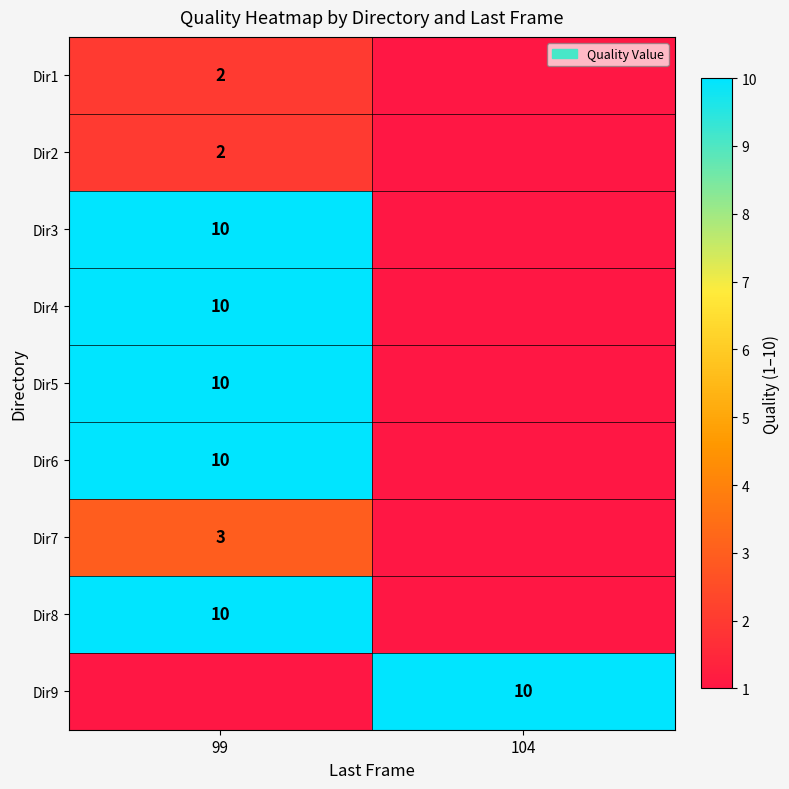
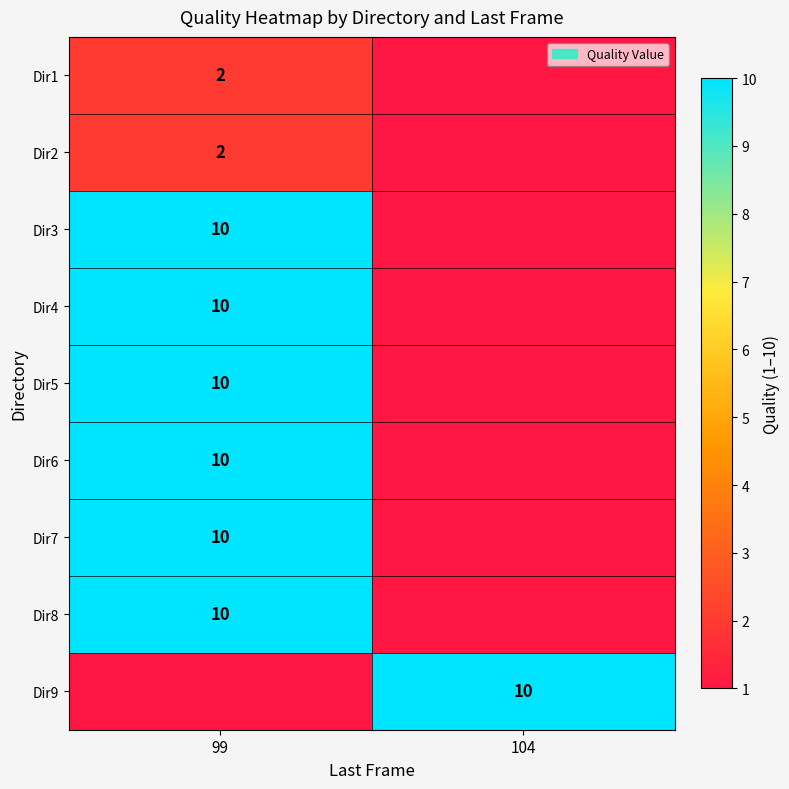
Dir7, 99: 3 -> 10
